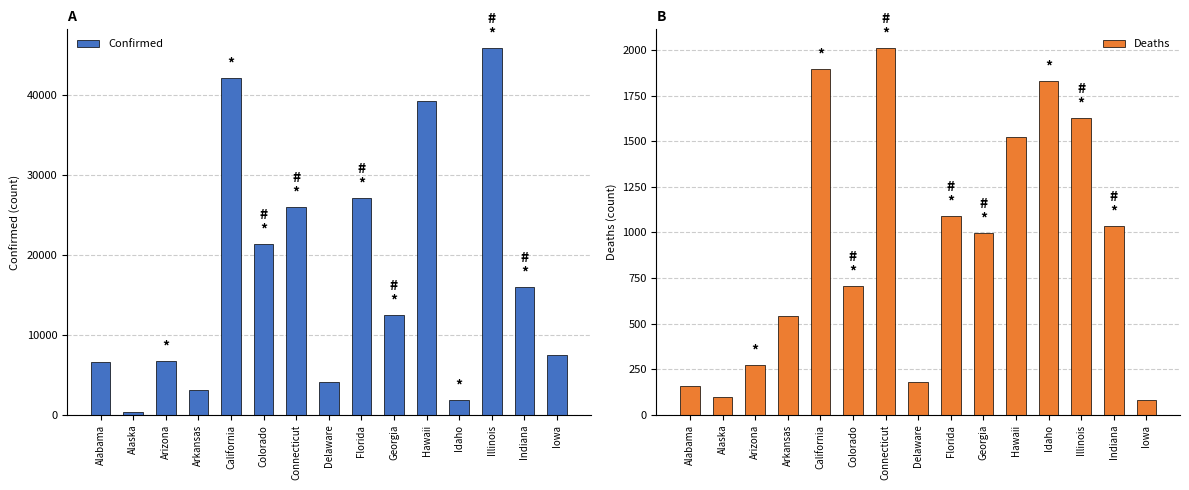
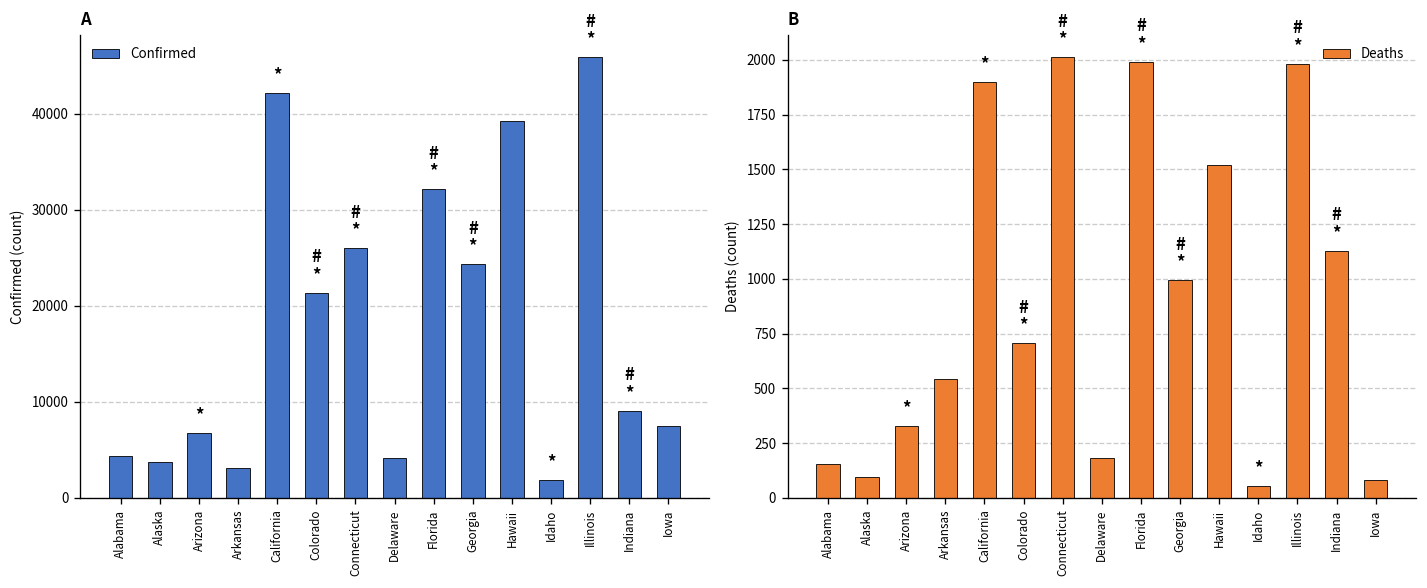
A, Alabama: 7000 -> 4000
A, Alaska: 0 -> 4000
A, Florida: 27000 -> 32000
A, Georgia: 13000 -> 24000
A, Indiana: 16000 -> 9000
B, Arizona: 280 -> 330
B, Florida: 1090 -> 1990
B, Idaho: 1830 -> 60
B, Illinois: 1630 -> 1980
B, Indiana: 1040 -> 1130
